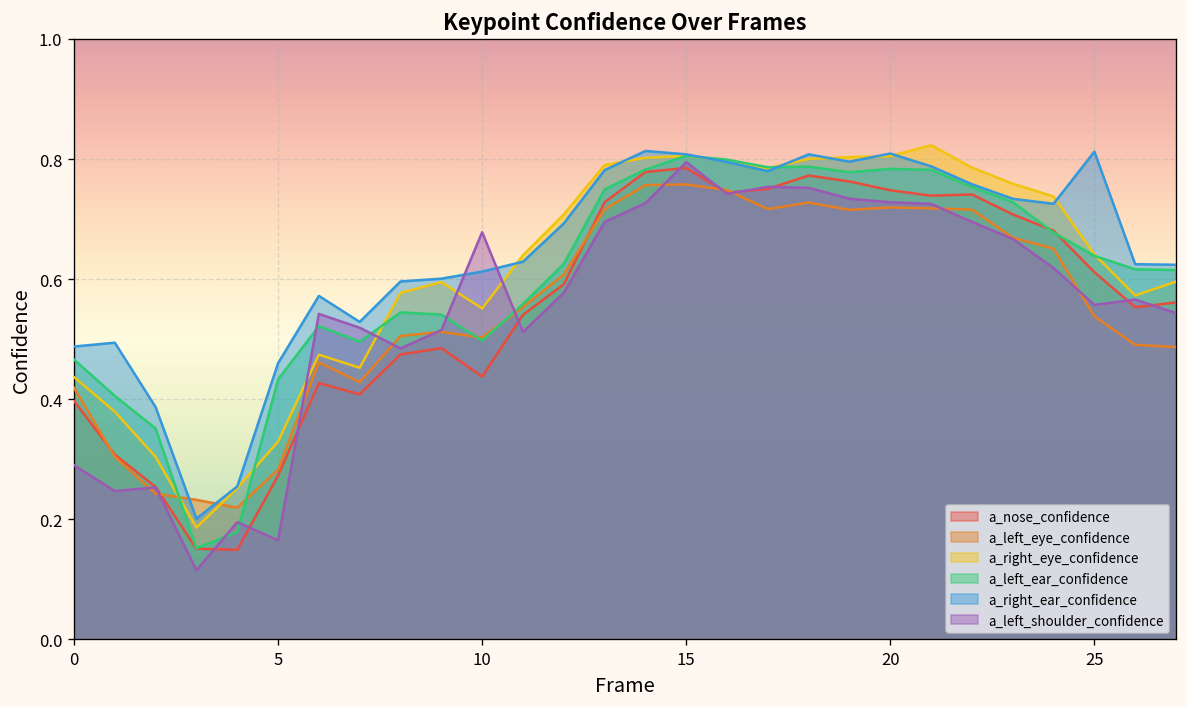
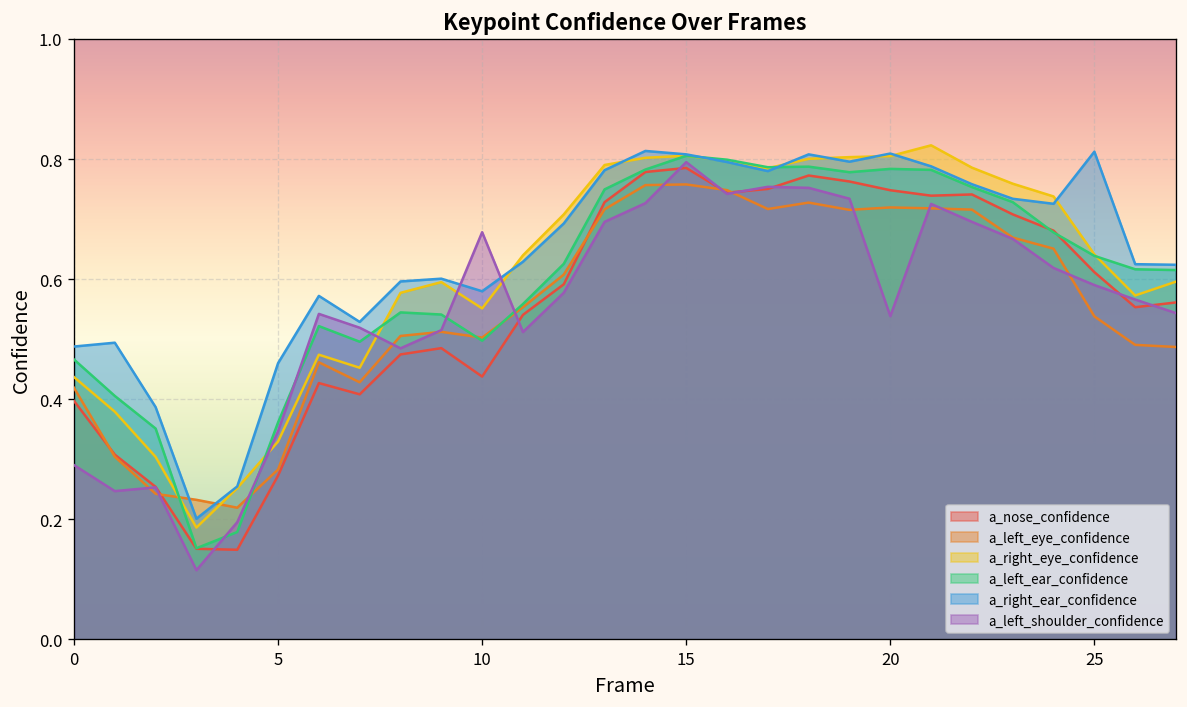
a_left_ear_confidence, 5: 0.43 -> 0.36
a_left_shoulder_confidence, 5: 0.17 -> 0.35
a_right_ear_confidence, 10: 0.61 -> 0.58
a_left_shoulder_confidence, 20: 0.73 -> 0.54
a_left_shoulder_confidence, 25: 0.56 -> 0.59
